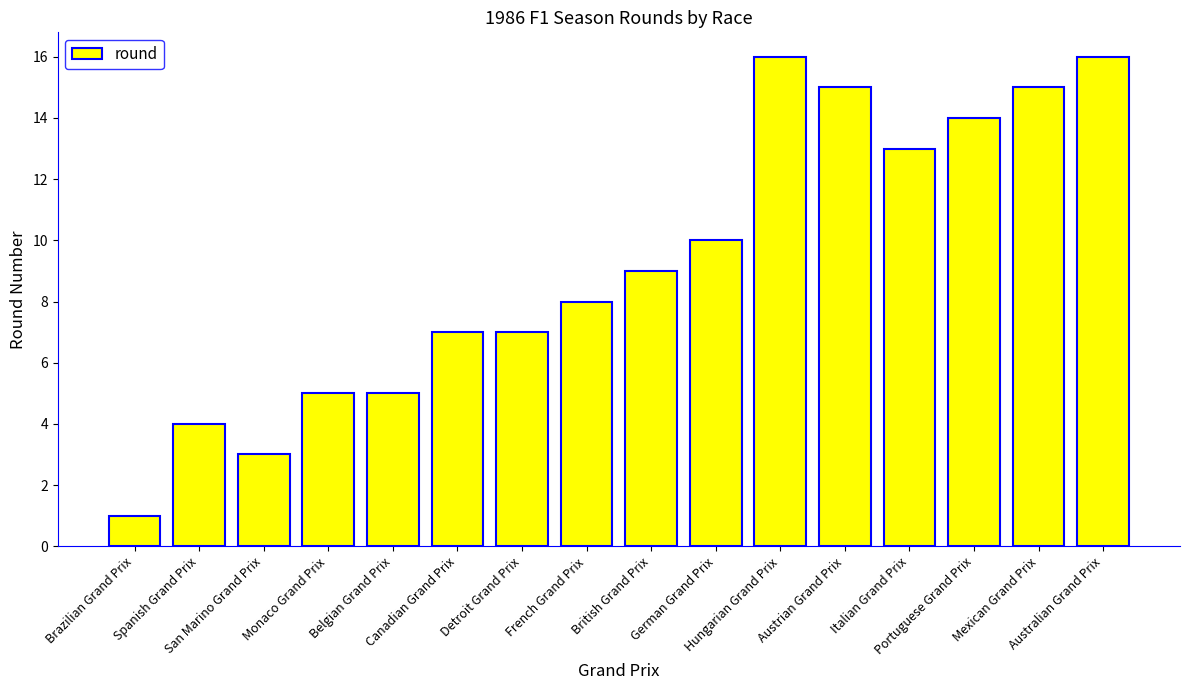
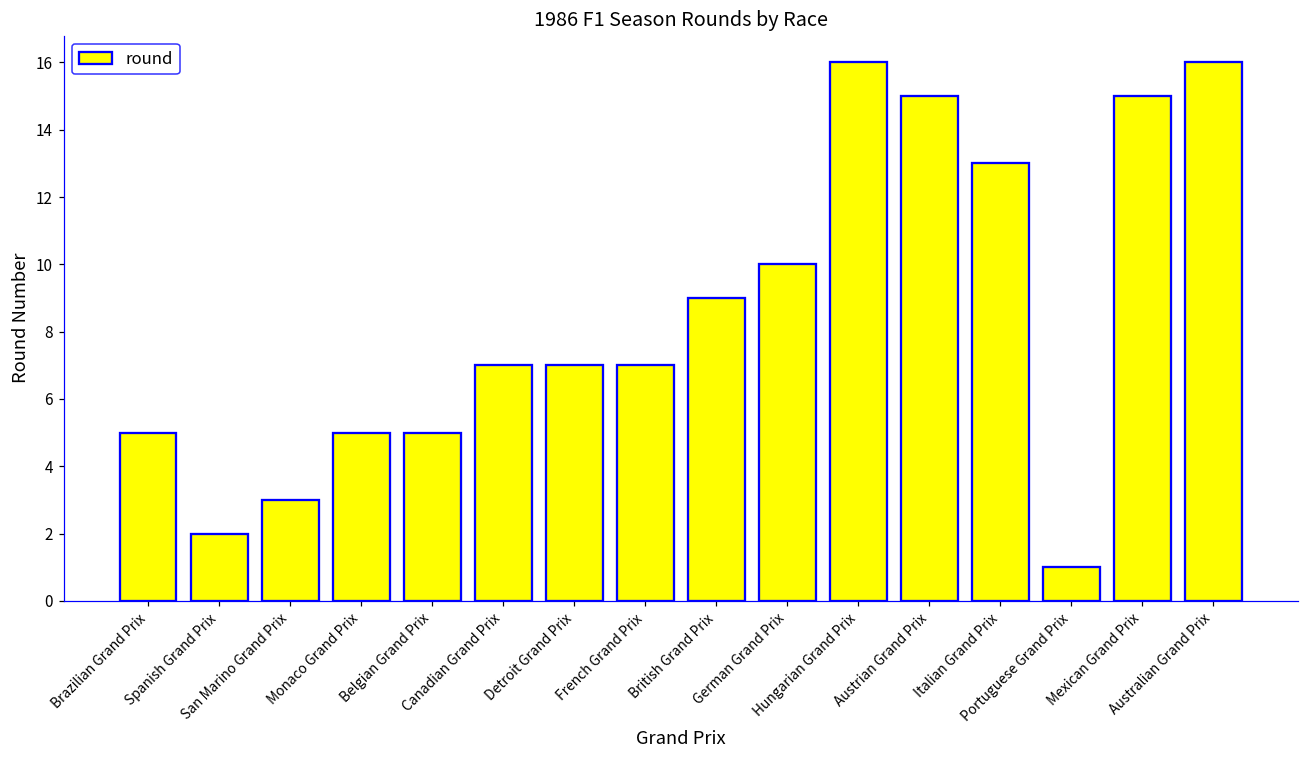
Brazilian Grand Prix: 1 -> 5
Spanish Grand Prix: 4 -> 2
French Grand Prix: 8 -> 7
Portuguese Grand Prix: 14 -> 1
